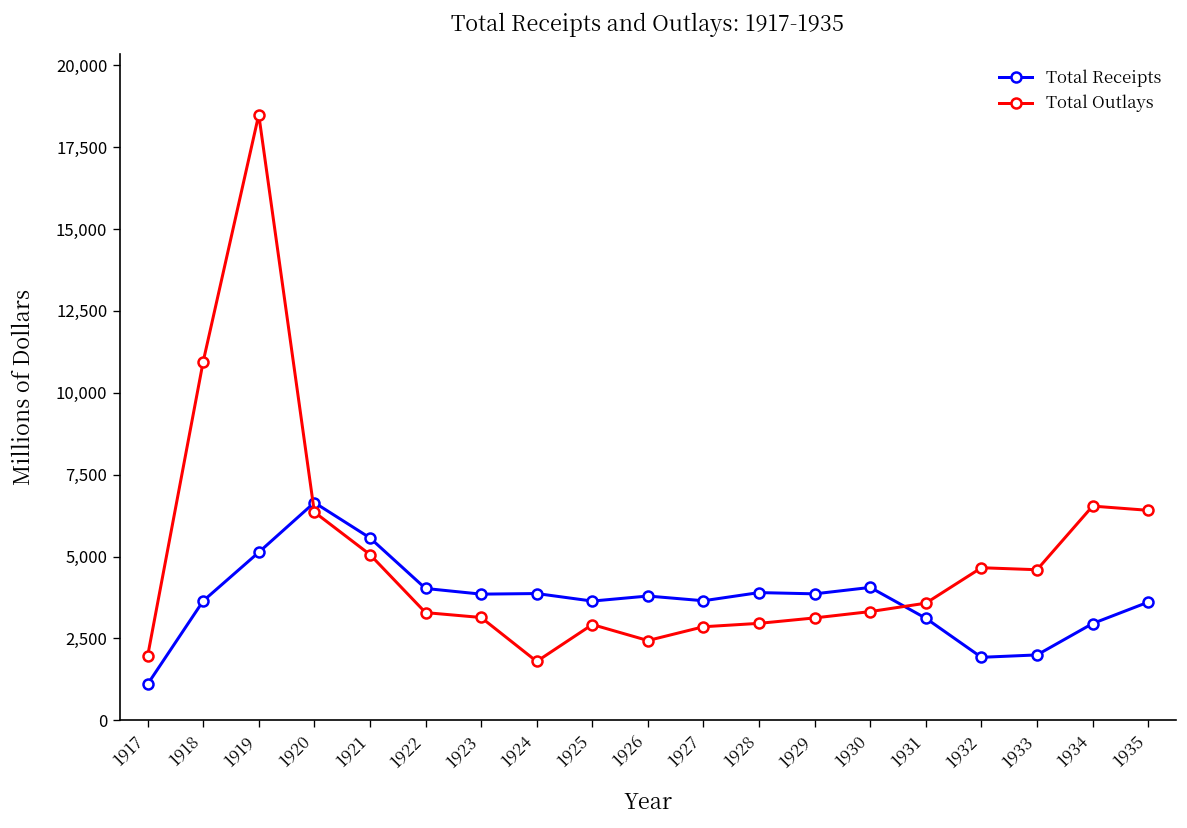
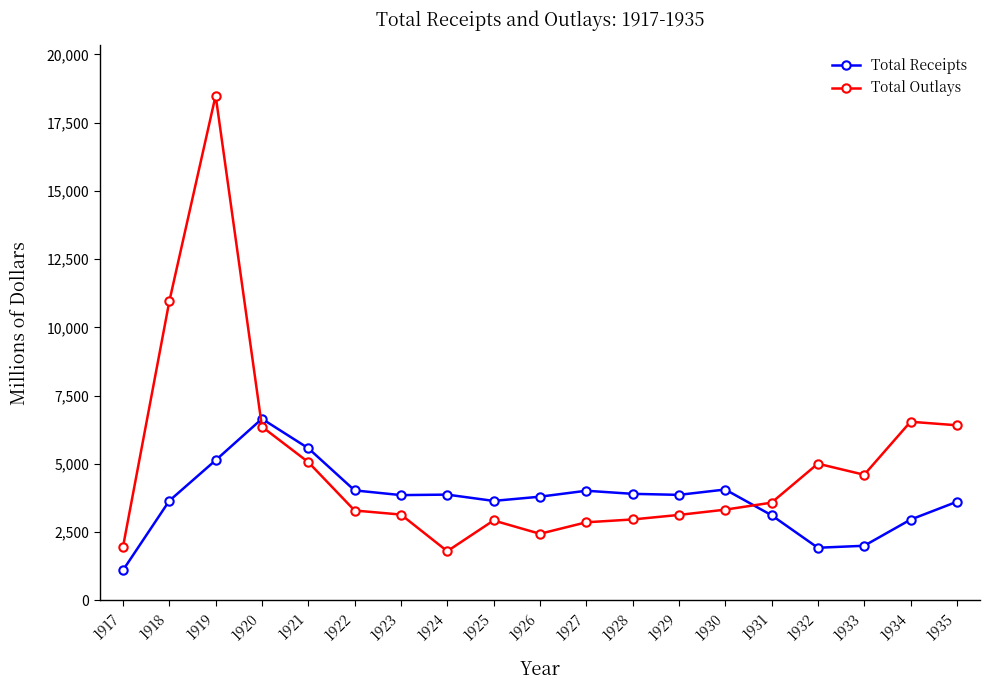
Total Receipts, 1927: 3,700 -> 4,000
Total Outlays, 1932: 4,700 -> 5,000
